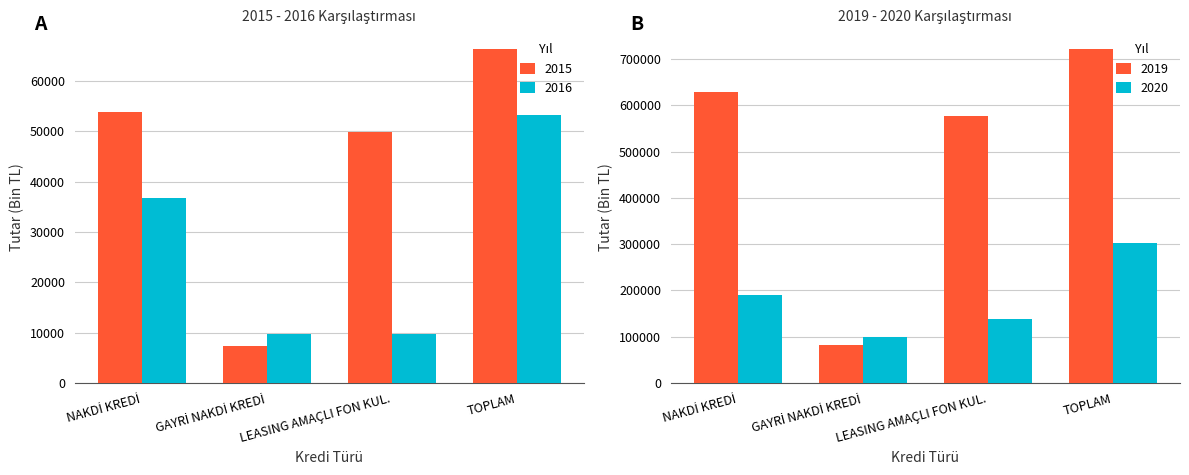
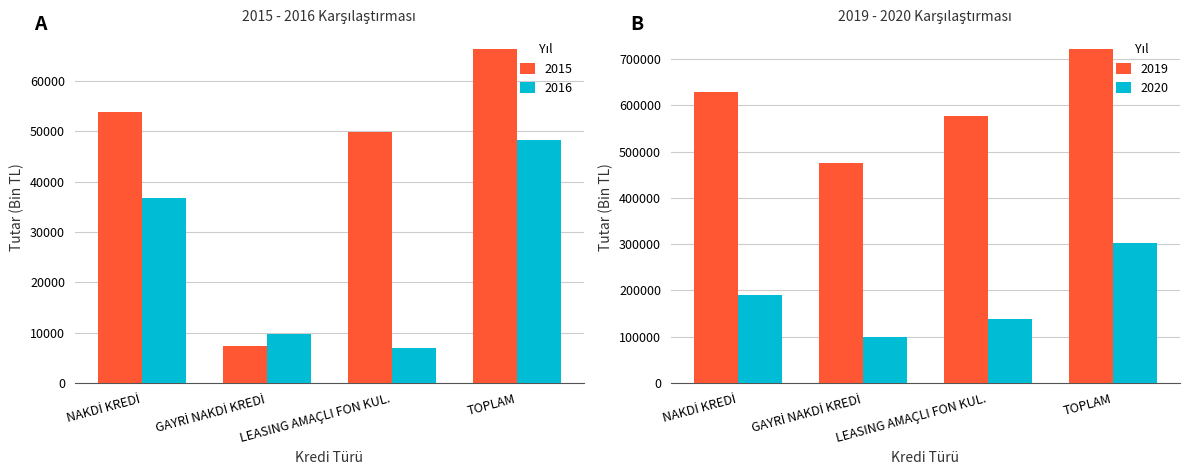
2015 - 2016 Karşılaştırması, 2016, LEASING AMAÇLI FON KUL.: 10000 -> 7000
2015 - 2016 Karşılaştırması, 2016, TOPLAM: 53000 -> 48000
2019 - 2020 Karşılaştırması, 2019, GAYRİ NAKDİ KREDİ: 80000 -> 480000
